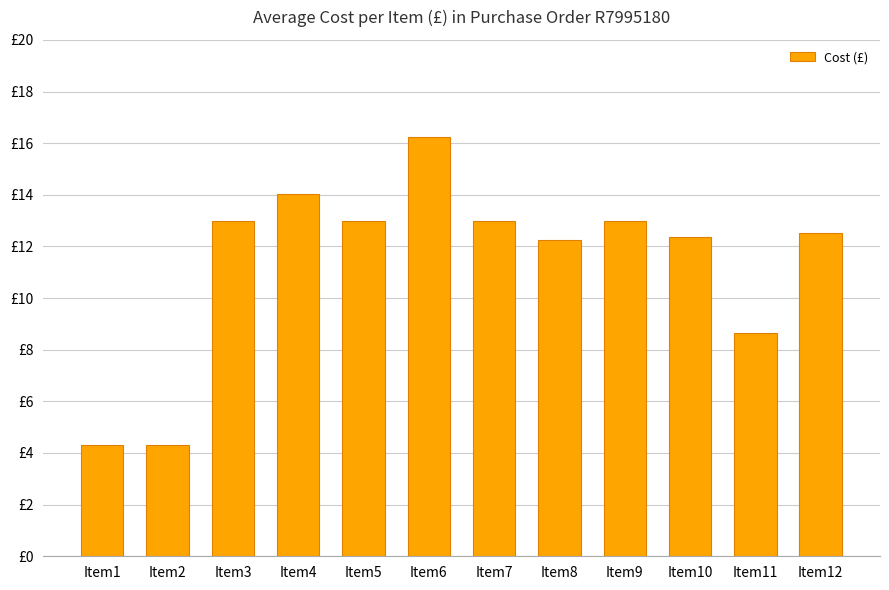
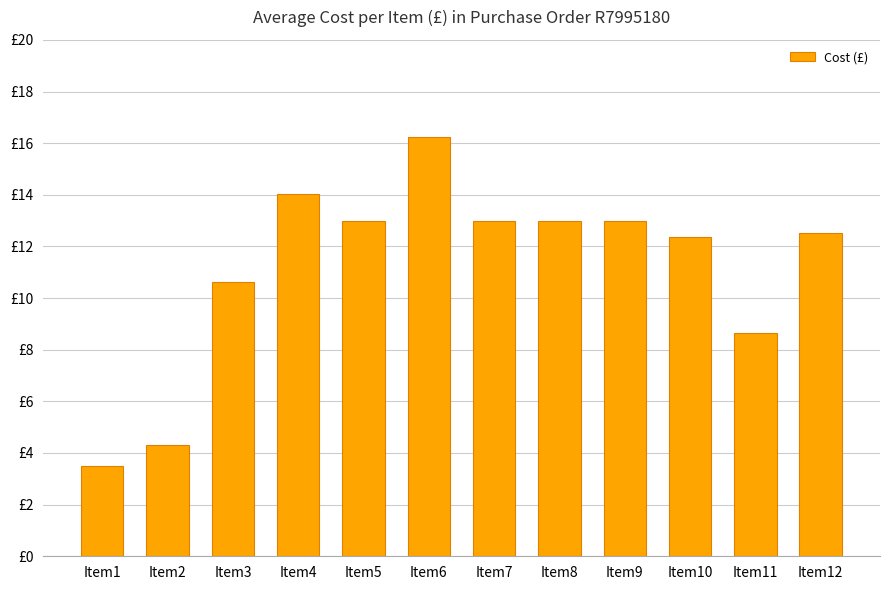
Item1: £4.3 -> £3.5
Item3: £13.0 -> £10.6
Item8: £12.2 -> £13.0
